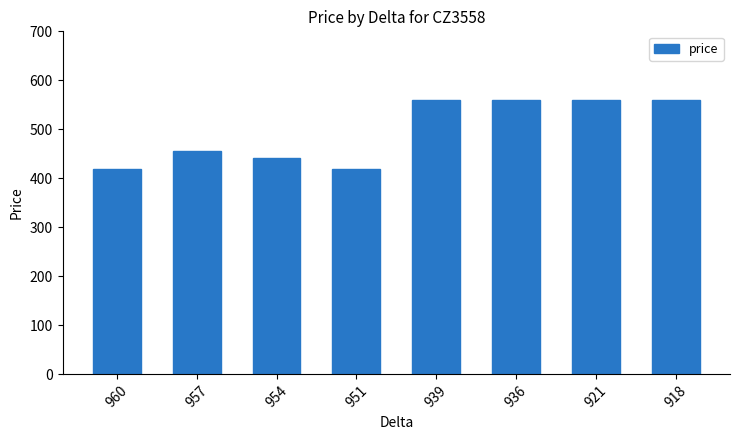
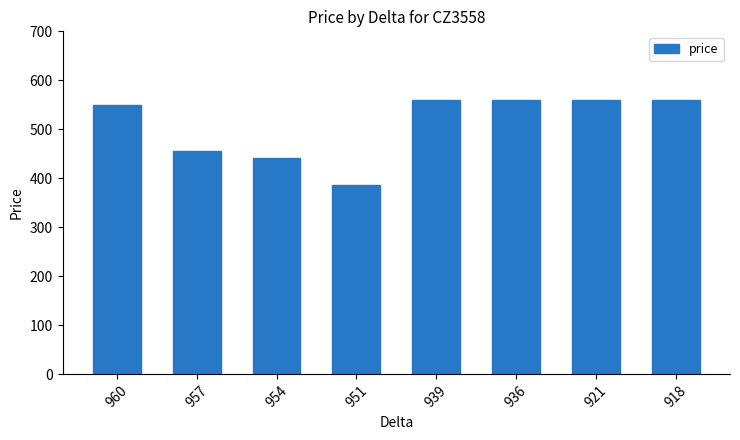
960: 420 -> 550
951: 420 -> 390
